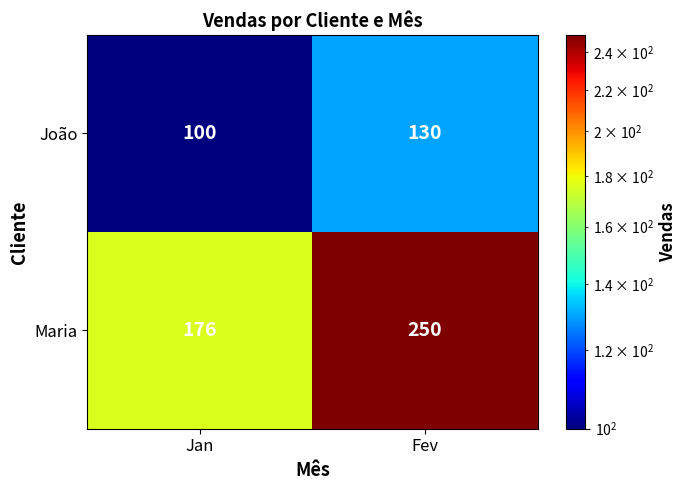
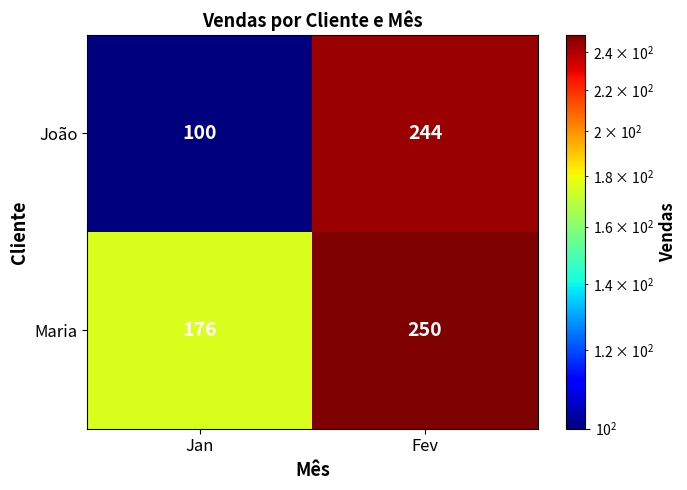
João, Fev: 130 -> 244
